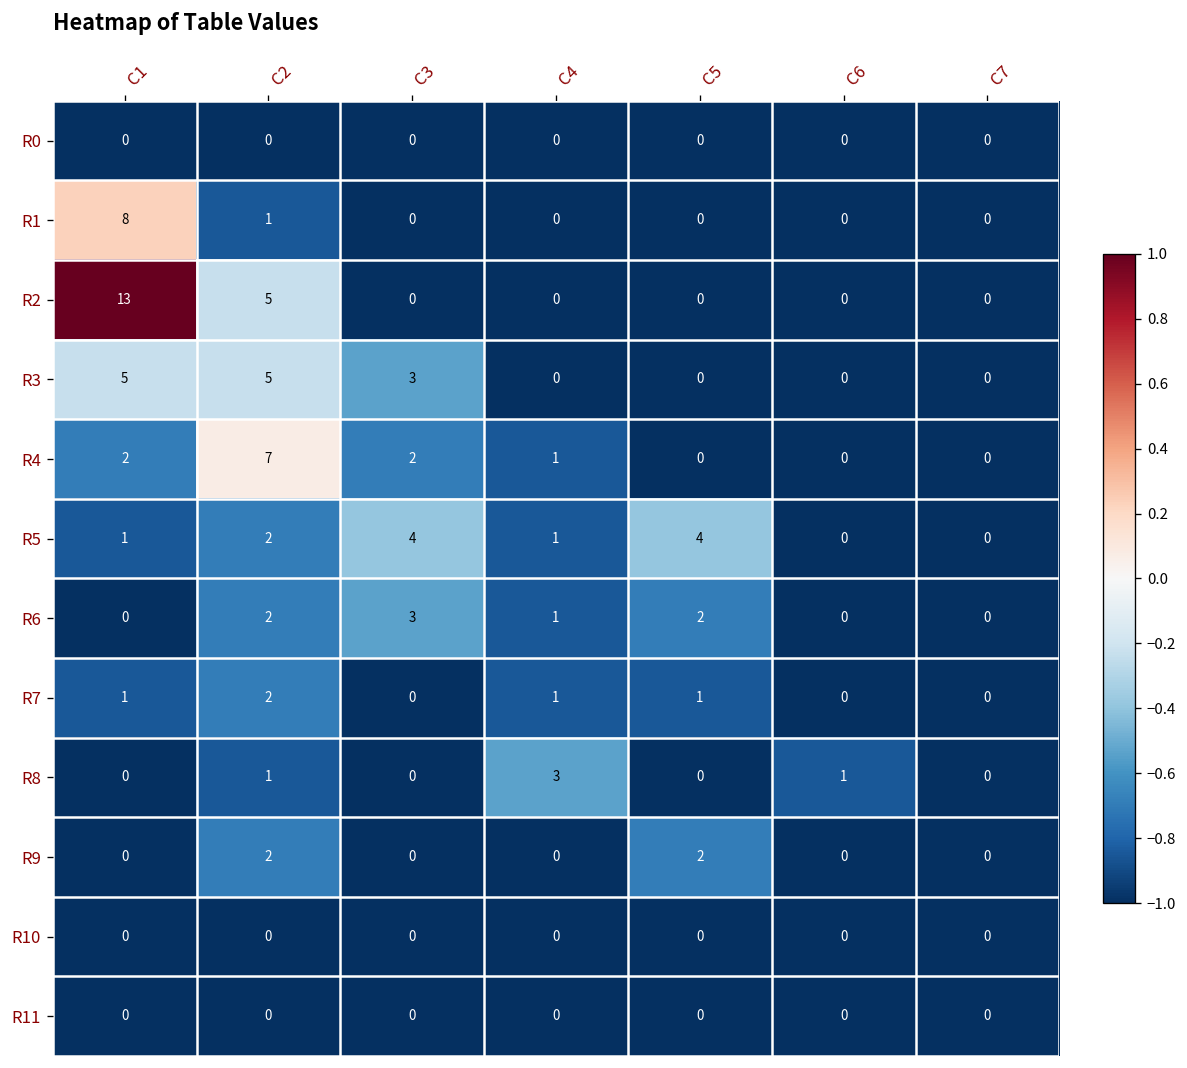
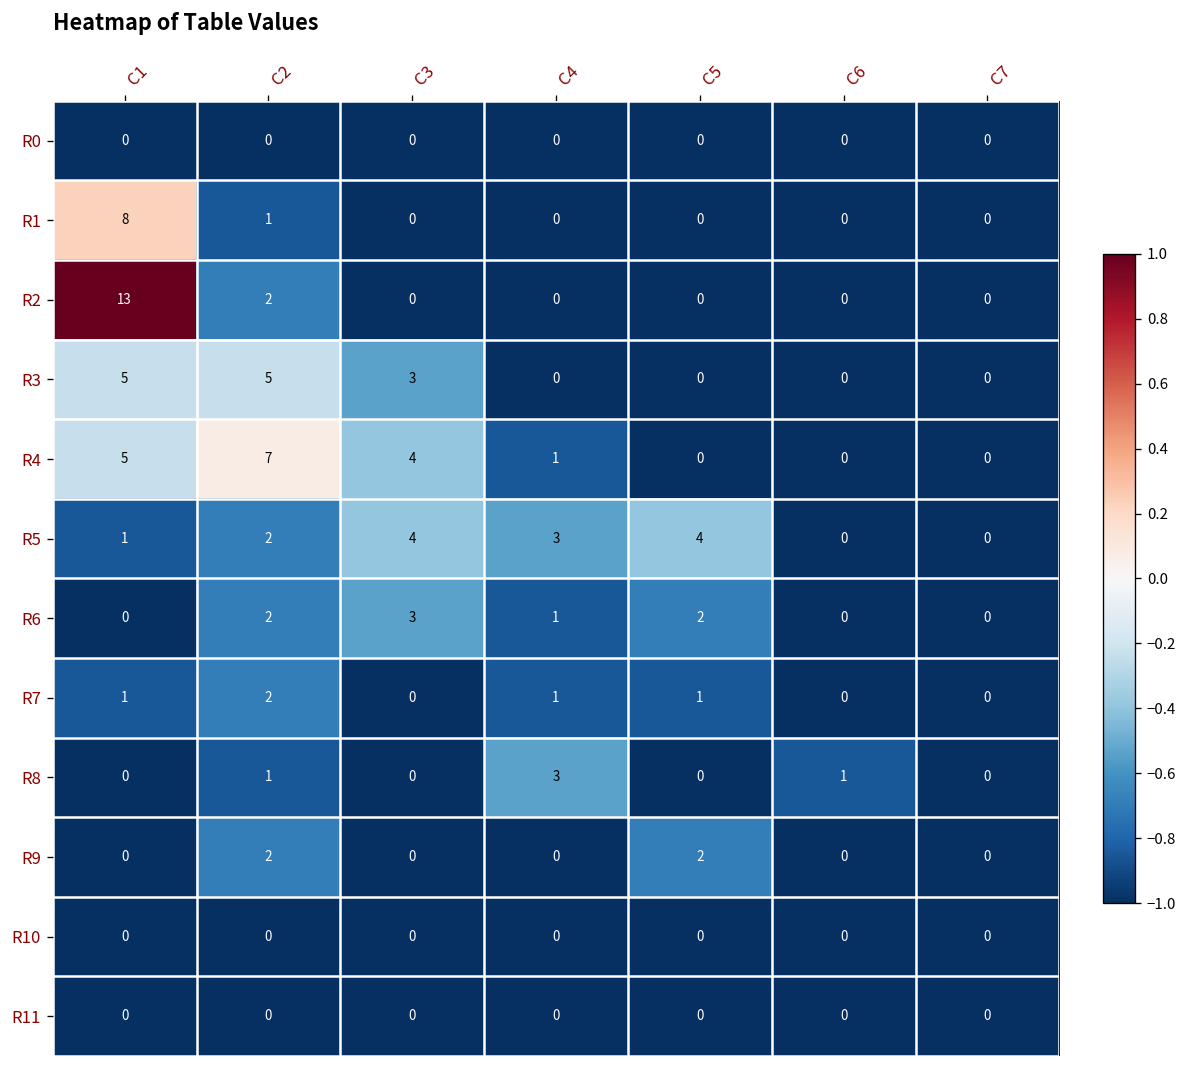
R2, C2: 5 -> 2
R4, C1: 2 -> 5
R4, C3: 2 -> 4
R5, C4: 1 -> 3
